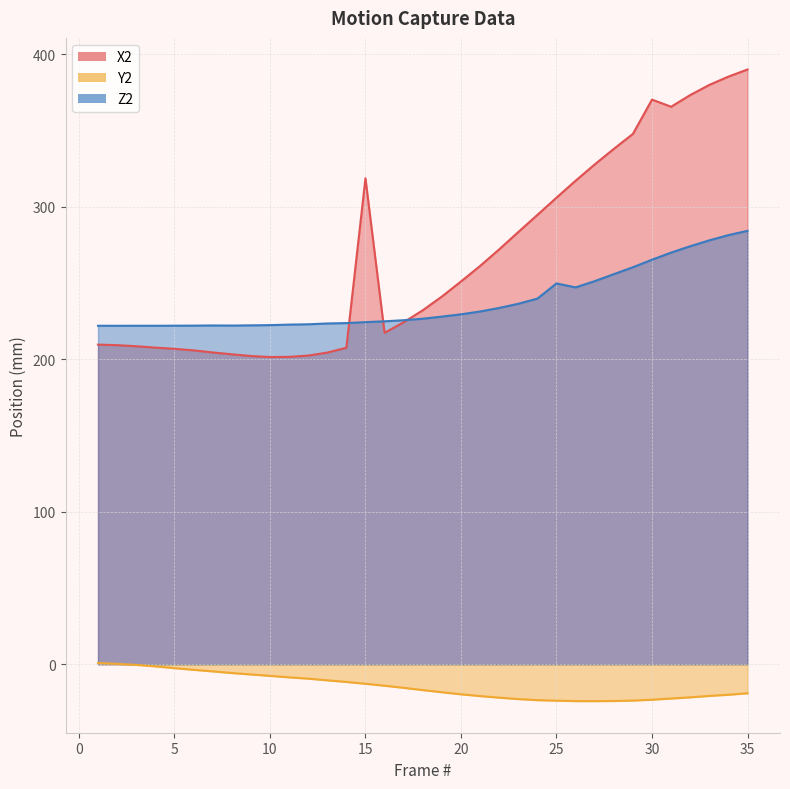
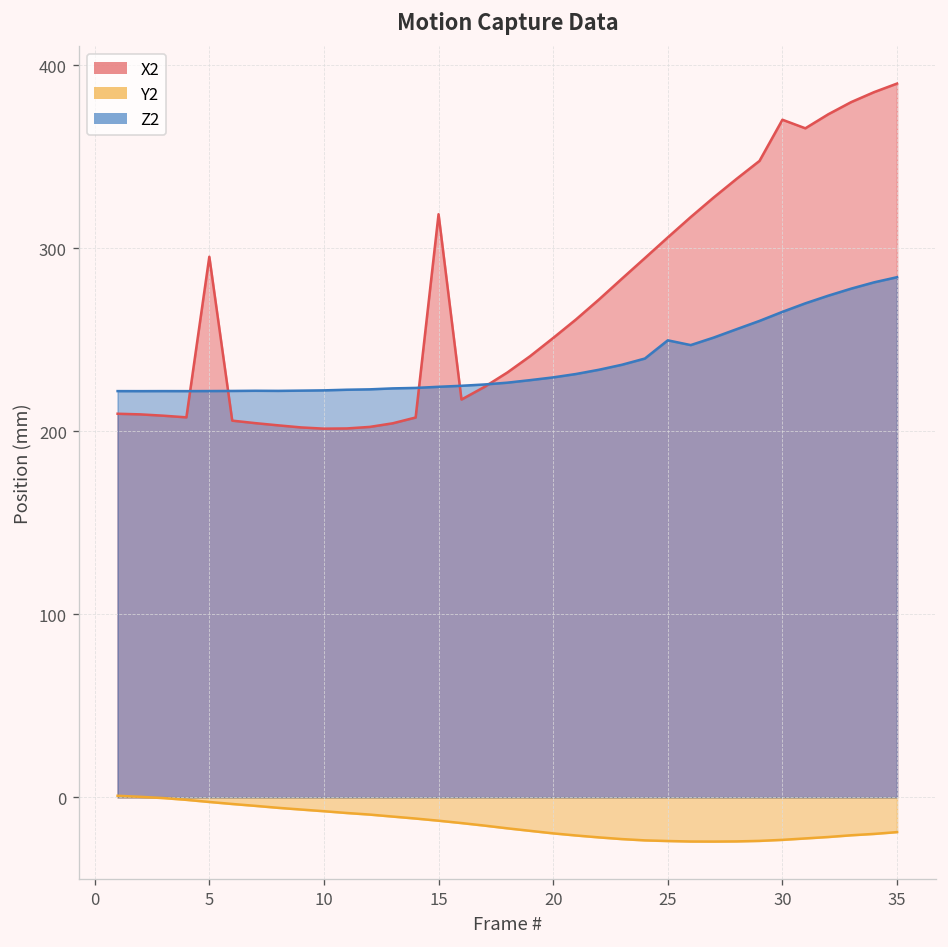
X2, 5: 207 -> 295
